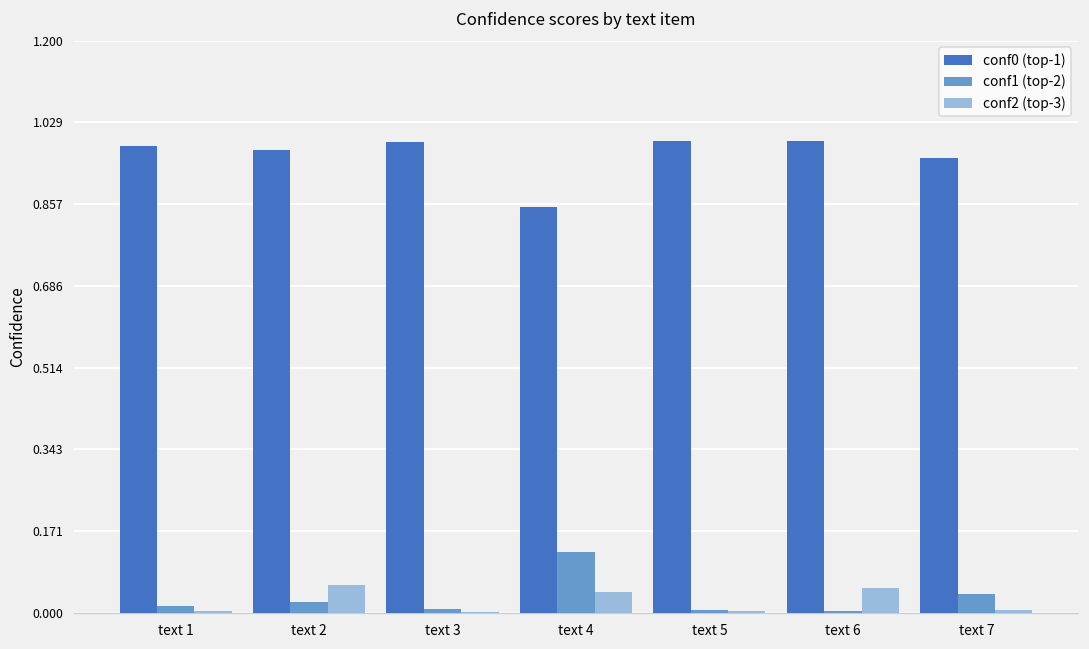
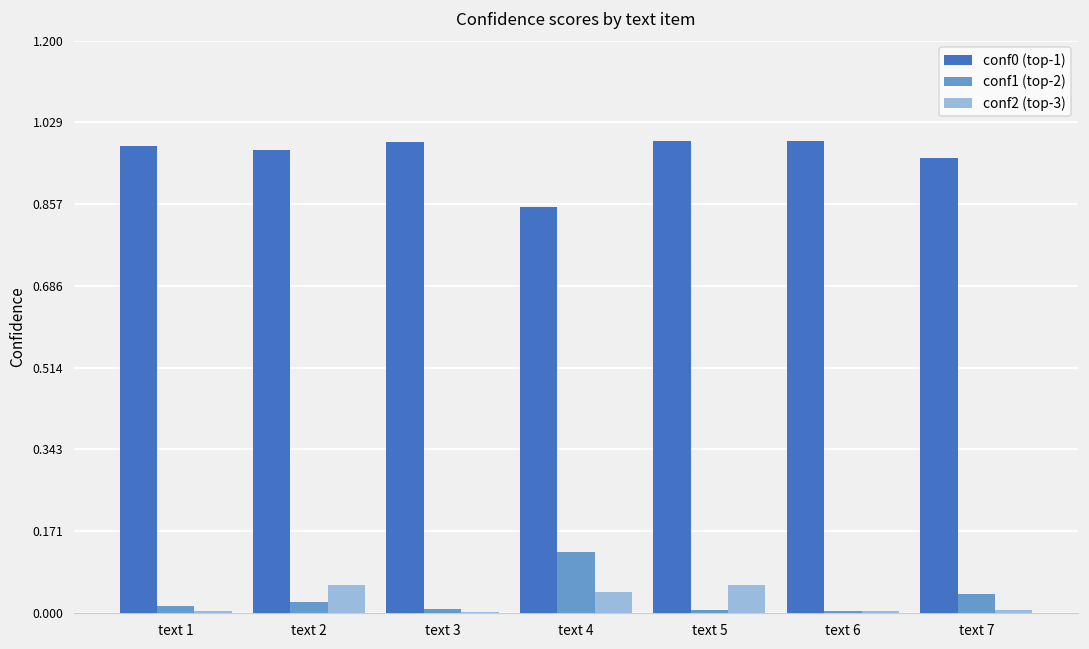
conf2 (top-3), text 5: 0.00 -> 0.06
conf2 (top-3), text 6: 0.05 -> 0.00
